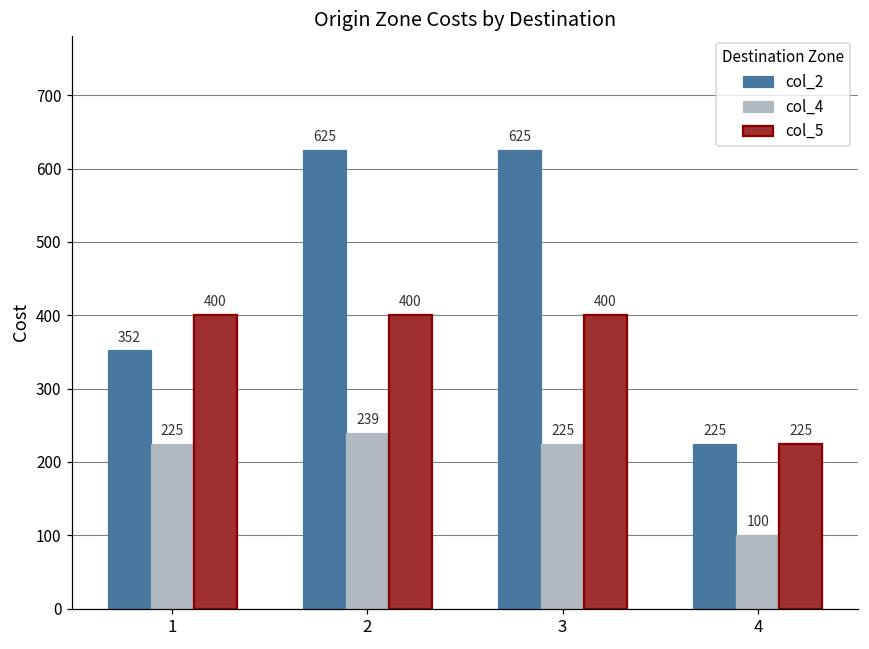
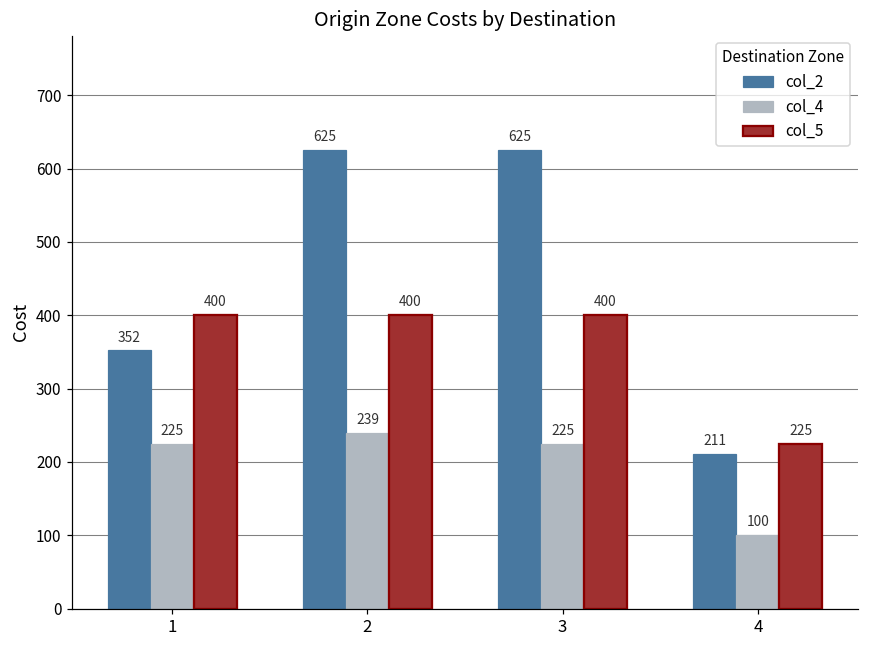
col_2, 4: 225 -> 211
